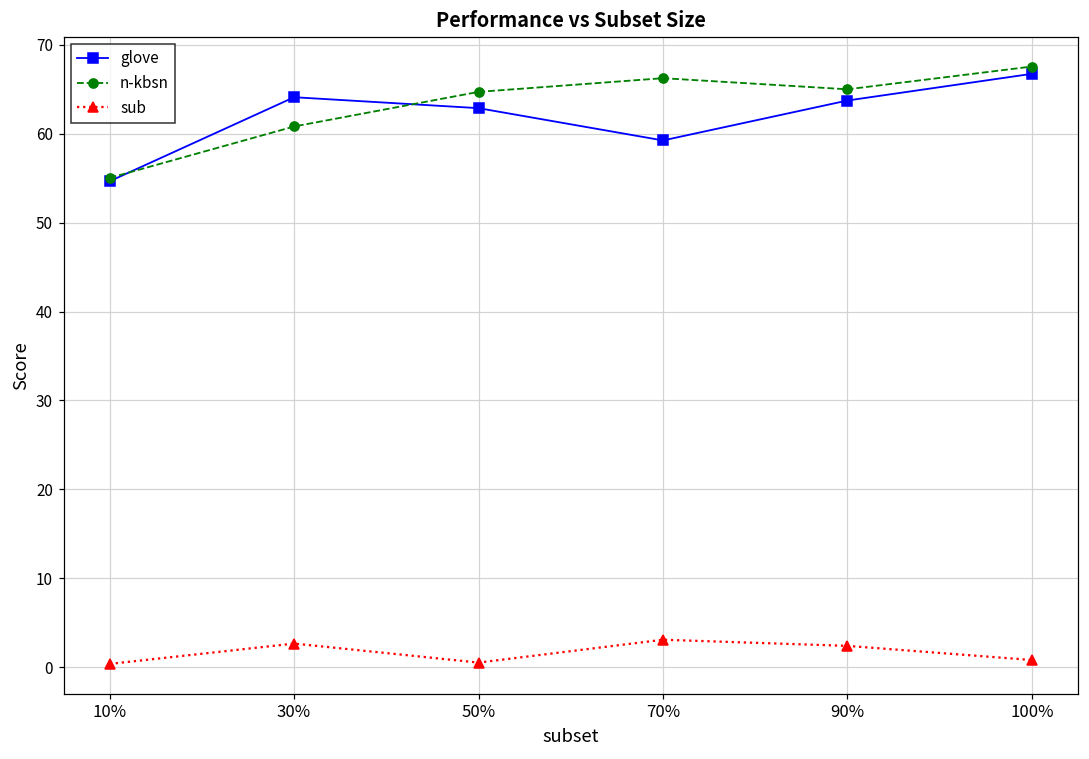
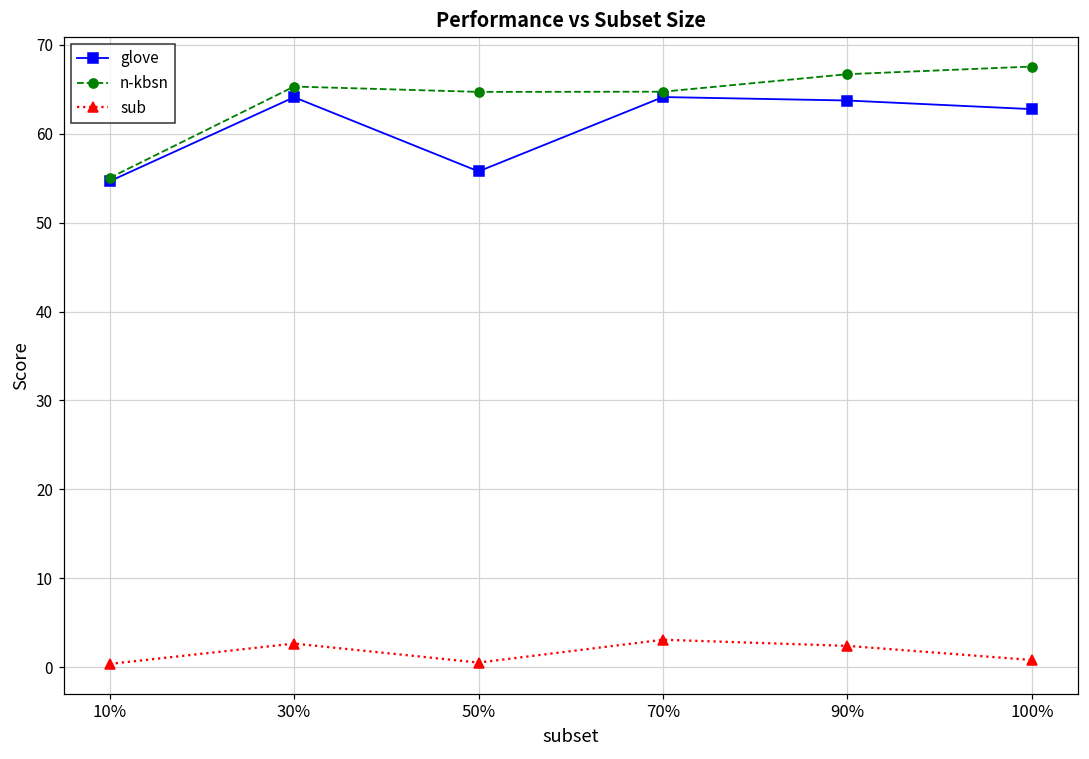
n-kbsn, 30%: 61 -> 65
glove, 50%: 63 -> 56
glove, 70%: 59 -> 64
n-kbsn, 70%: 66 -> 65
n-kbsn, 90%: 65 -> 67
glove, 100%: 67 -> 63
